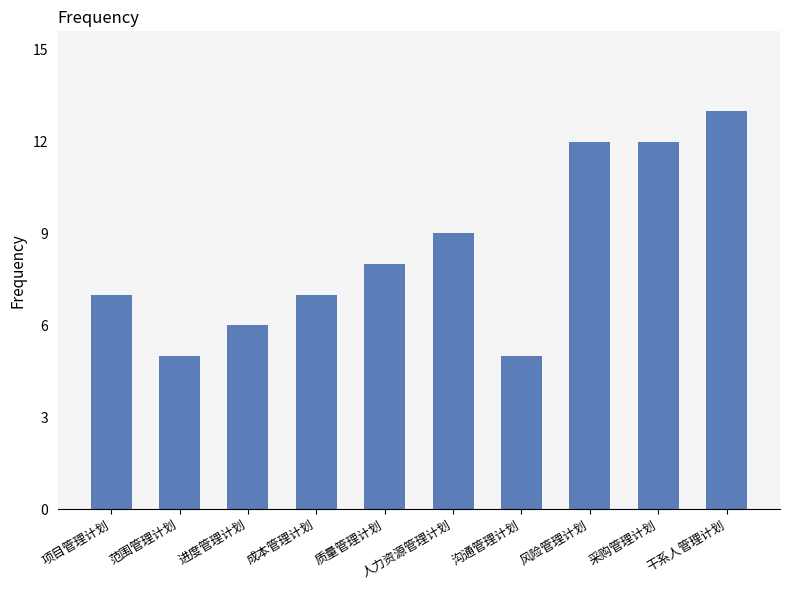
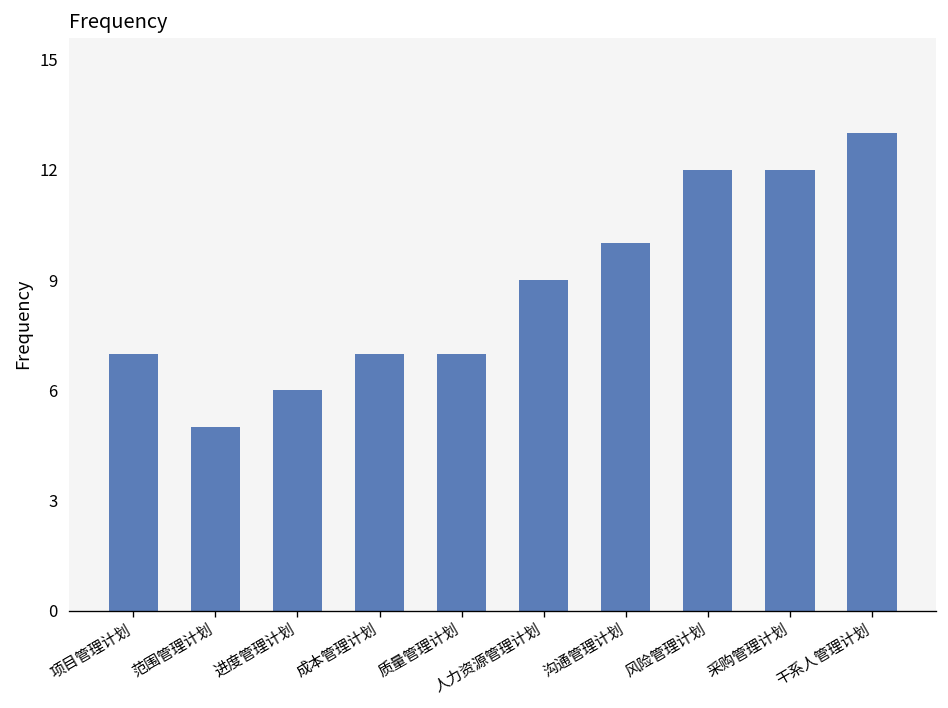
质量管理计划: 8 -> 7
沟通管理计划: 5 -> 10
